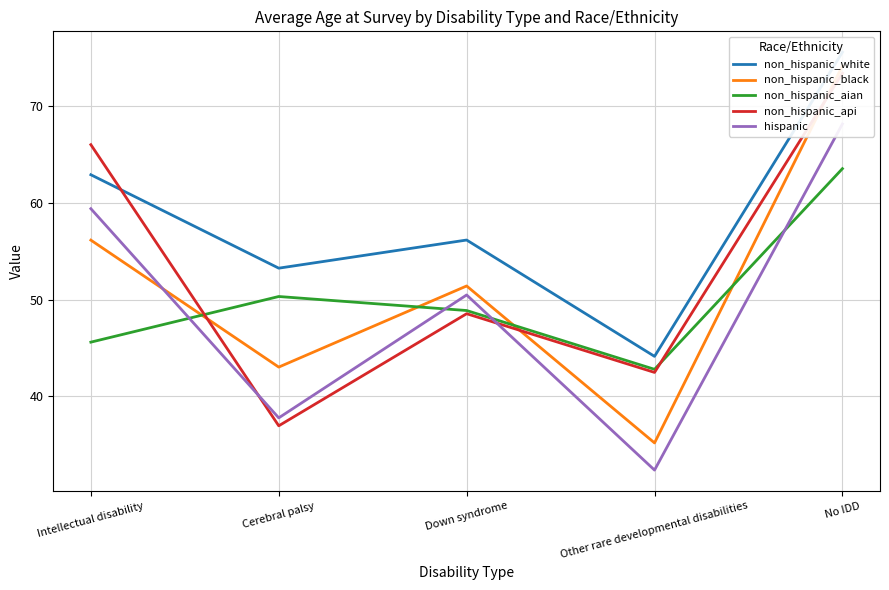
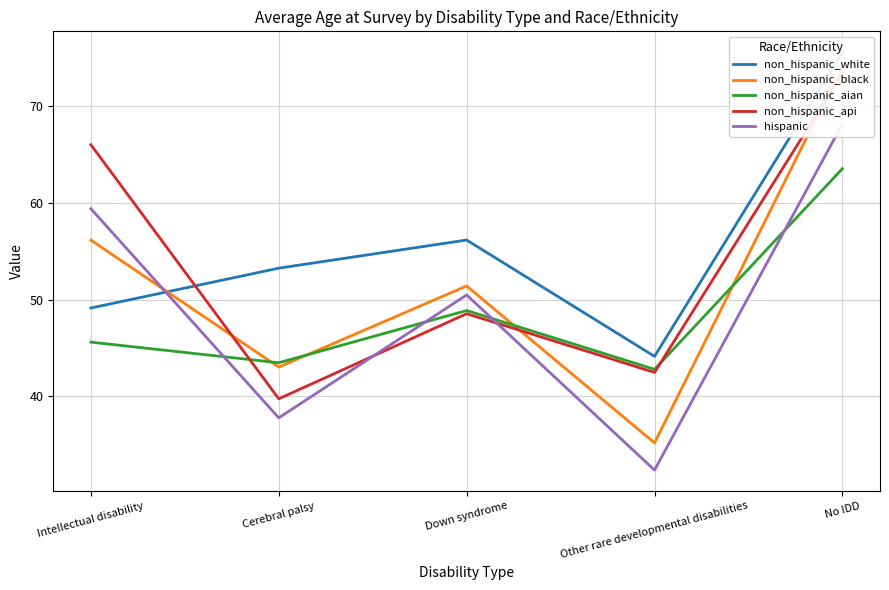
non_hispanic_white, Intellectual disability: 63 -> 49
non_hispanic_aian, Cerebral palsy: 50 -> 43
non_hispanic_api, Cerebral palsy: 37 -> 40
